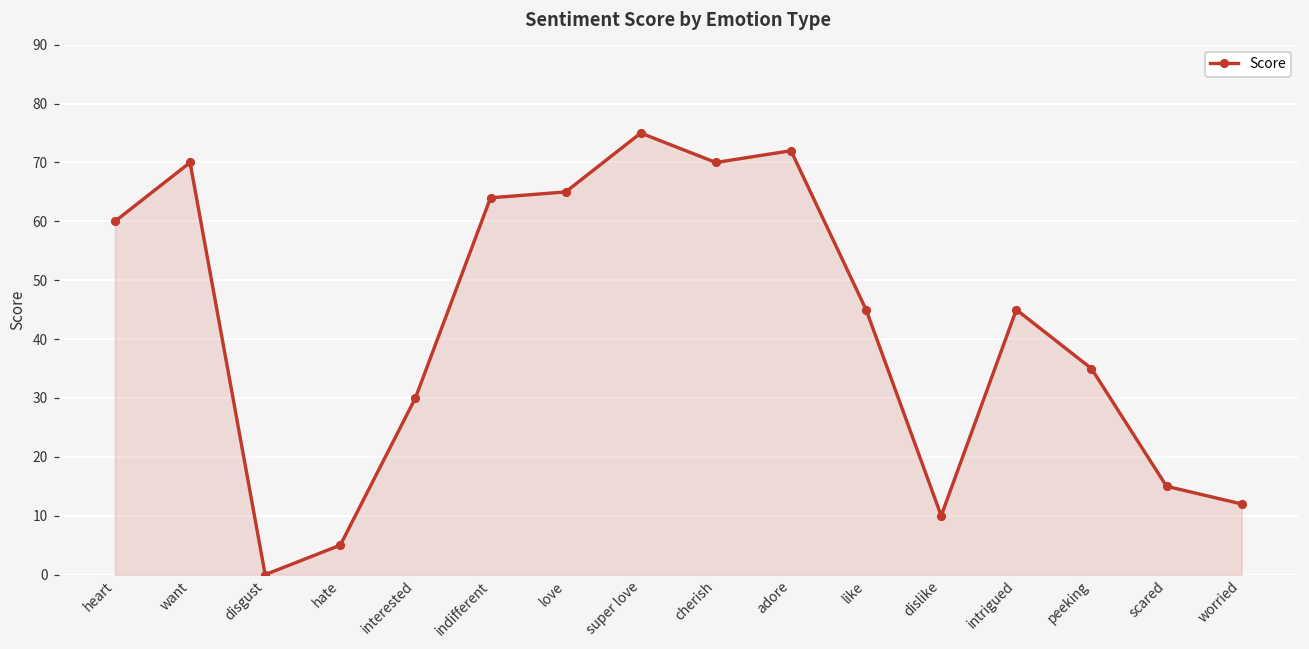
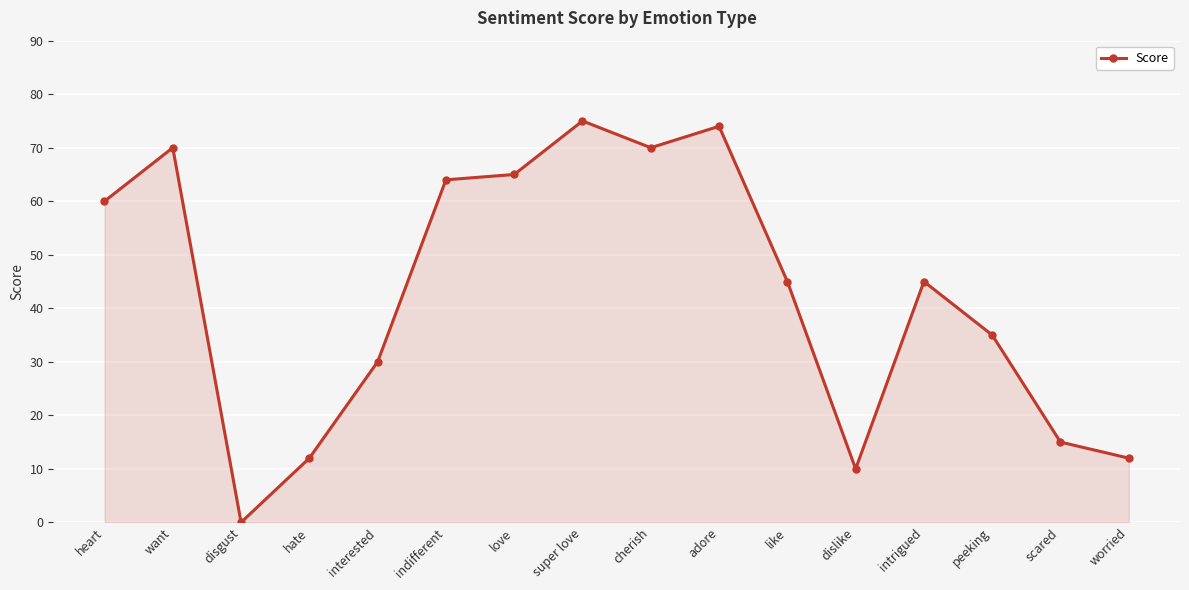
hate: 5 -> 12
adore: 72 -> 74
